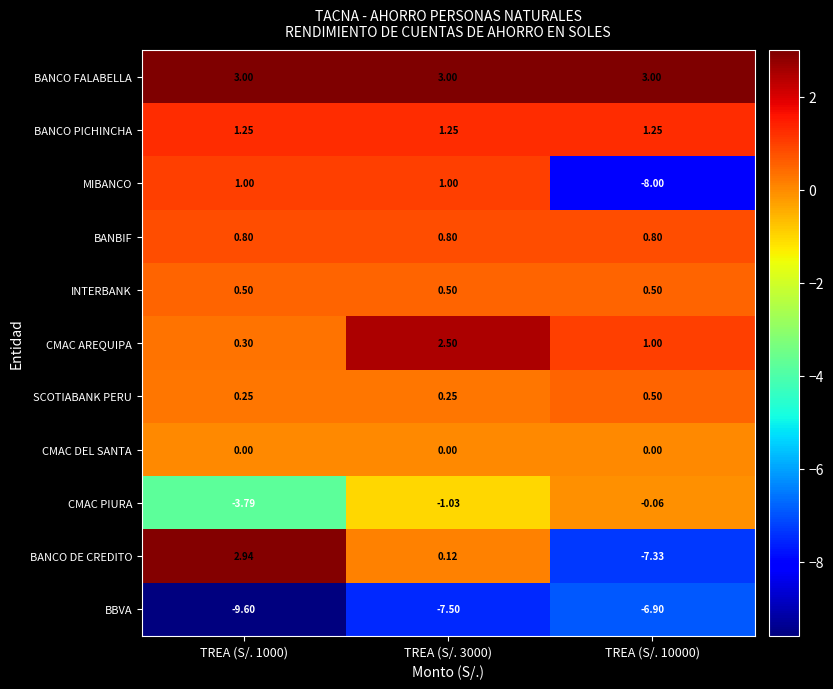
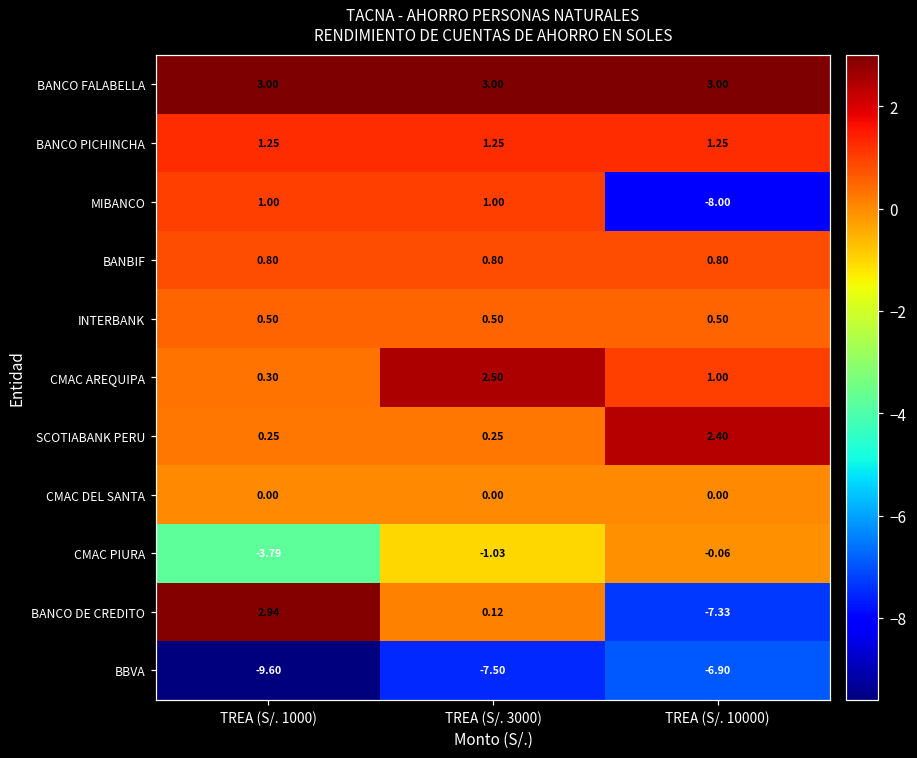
SCOTIABANK PERU, TREA (S/. 10000): 0.50 -> 2.40
